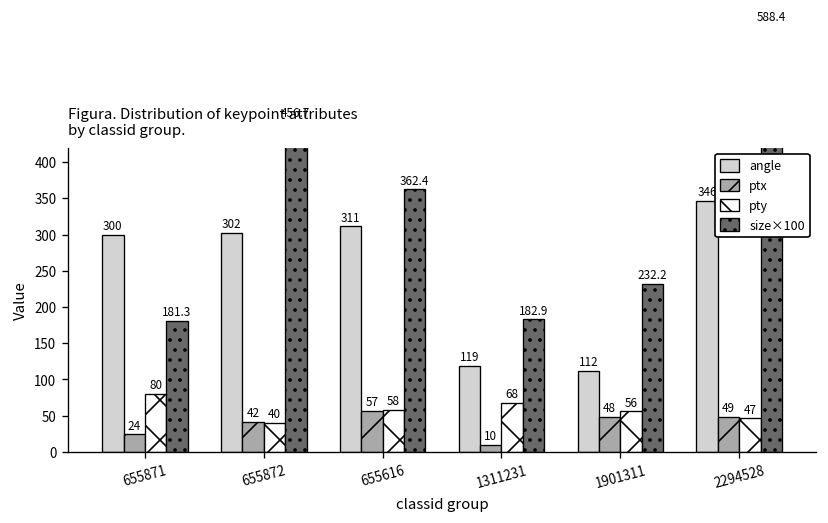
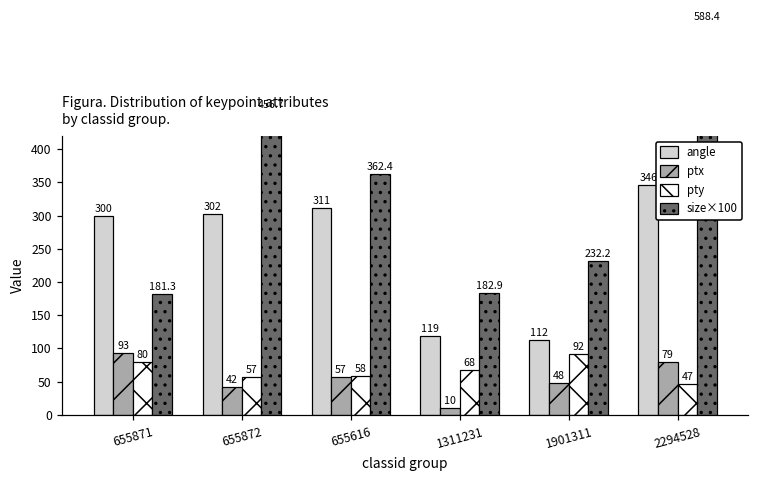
ptx, 655871: 24 -> 93
pty, 655872: 40 -> 57
pty, 1901311: 56 -> 92
ptx, 2294528: 49 -> 79
